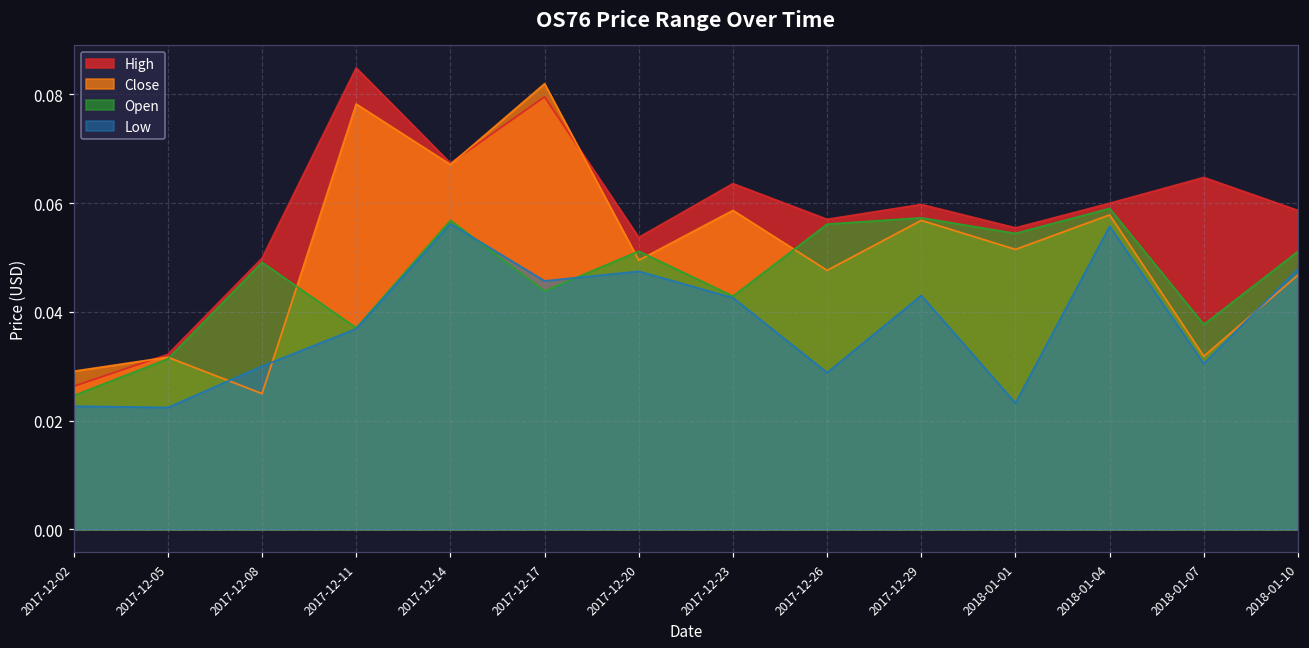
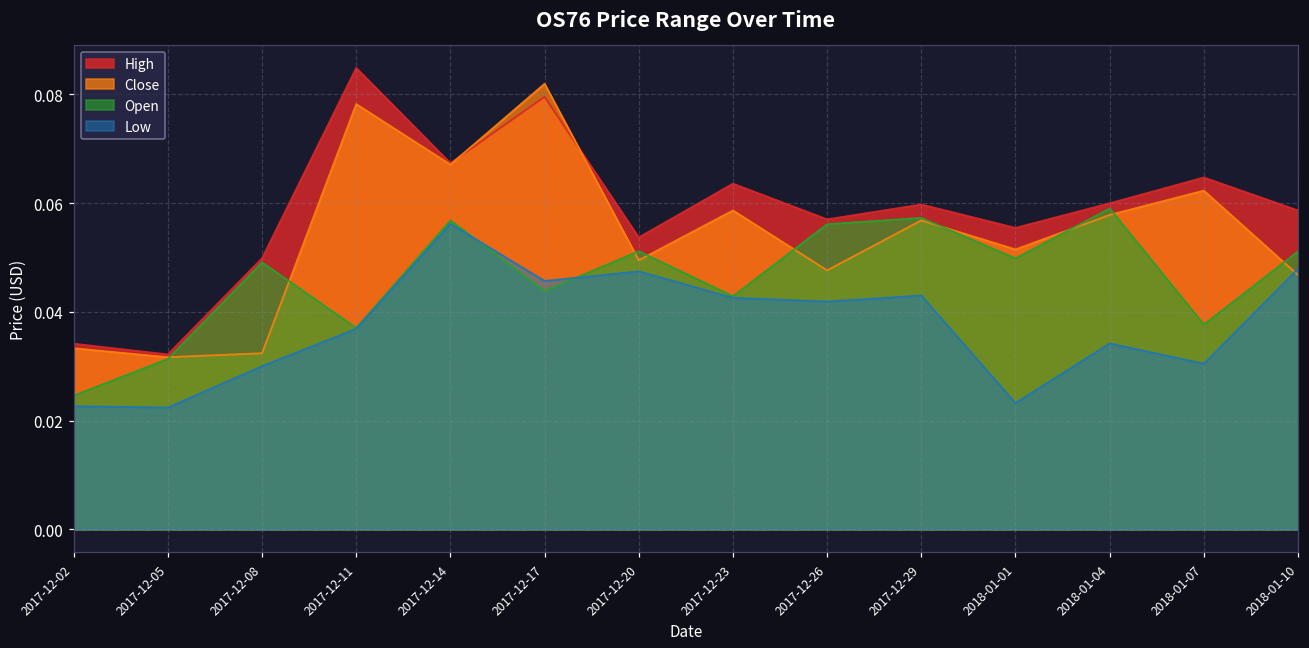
High, 2017-12-02: 0.026 -> 0.034
Close, 2017-12-02: 0.029 -> 0.033
Close, 2017-12-08: 0.025 -> 0.032
Low, 2017-12-26: 0.029 -> 0.042
Open, 2018-01-01: 0.054 -> 0.050
Low, 2018-01-04: 0.056 -> 0.034
Close, 2018-01-07: 0.032 -> 0.062
